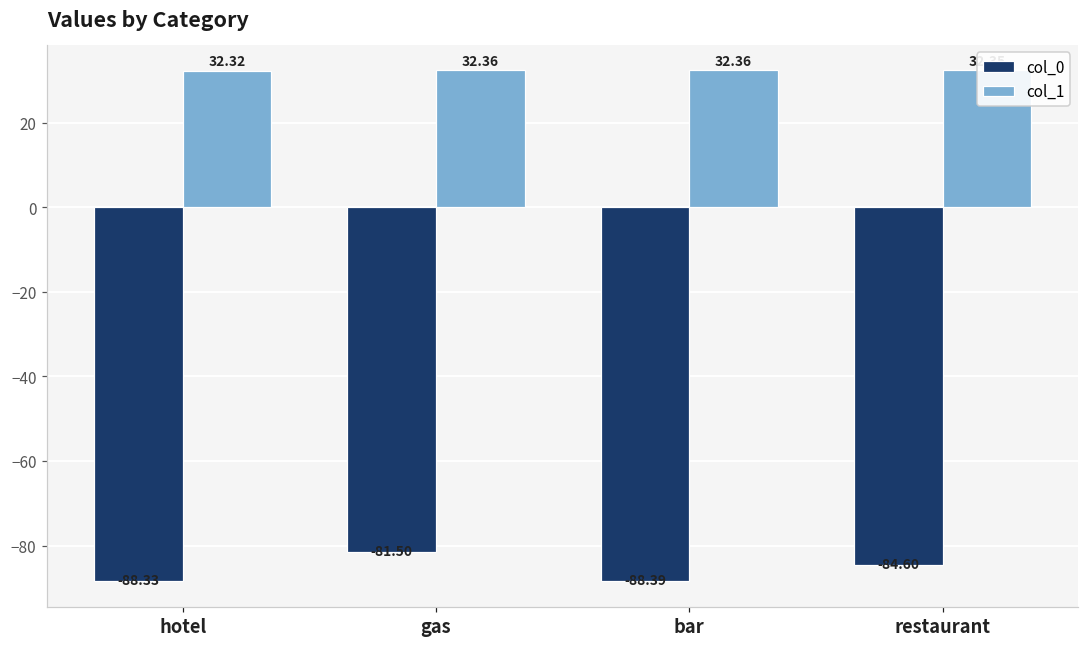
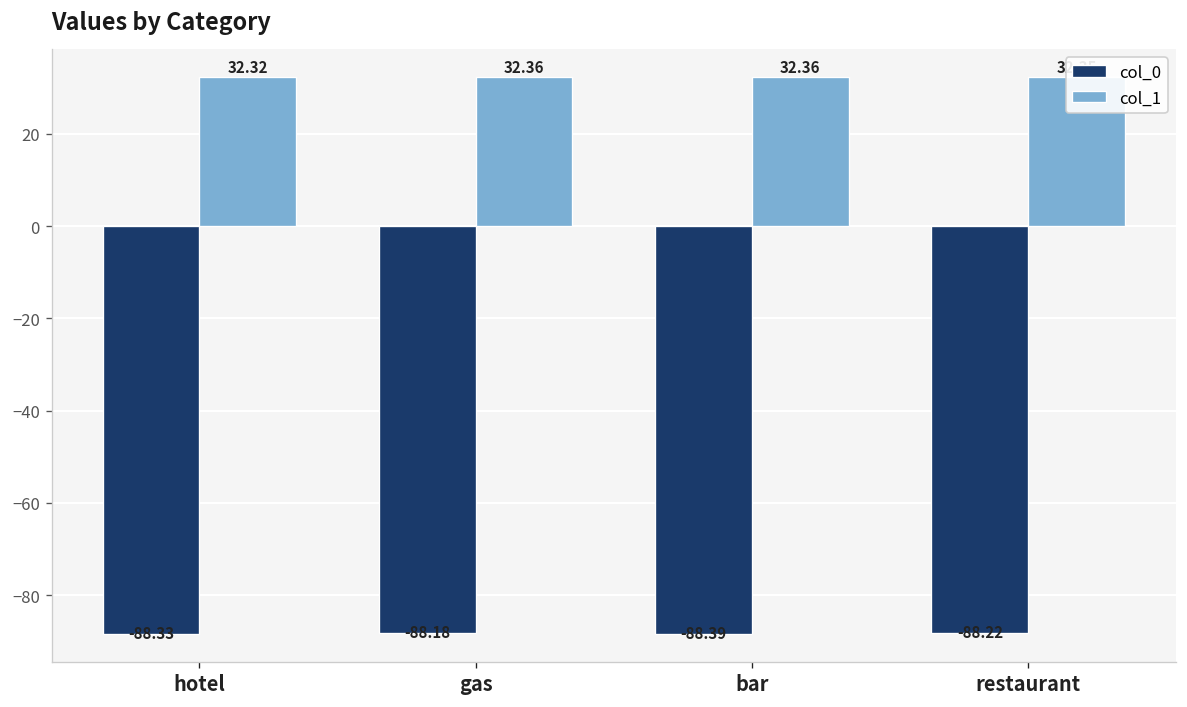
col_0, gas: -81.50 -> -88.18
col_0, restaurant: -84.60 -> -88.22
